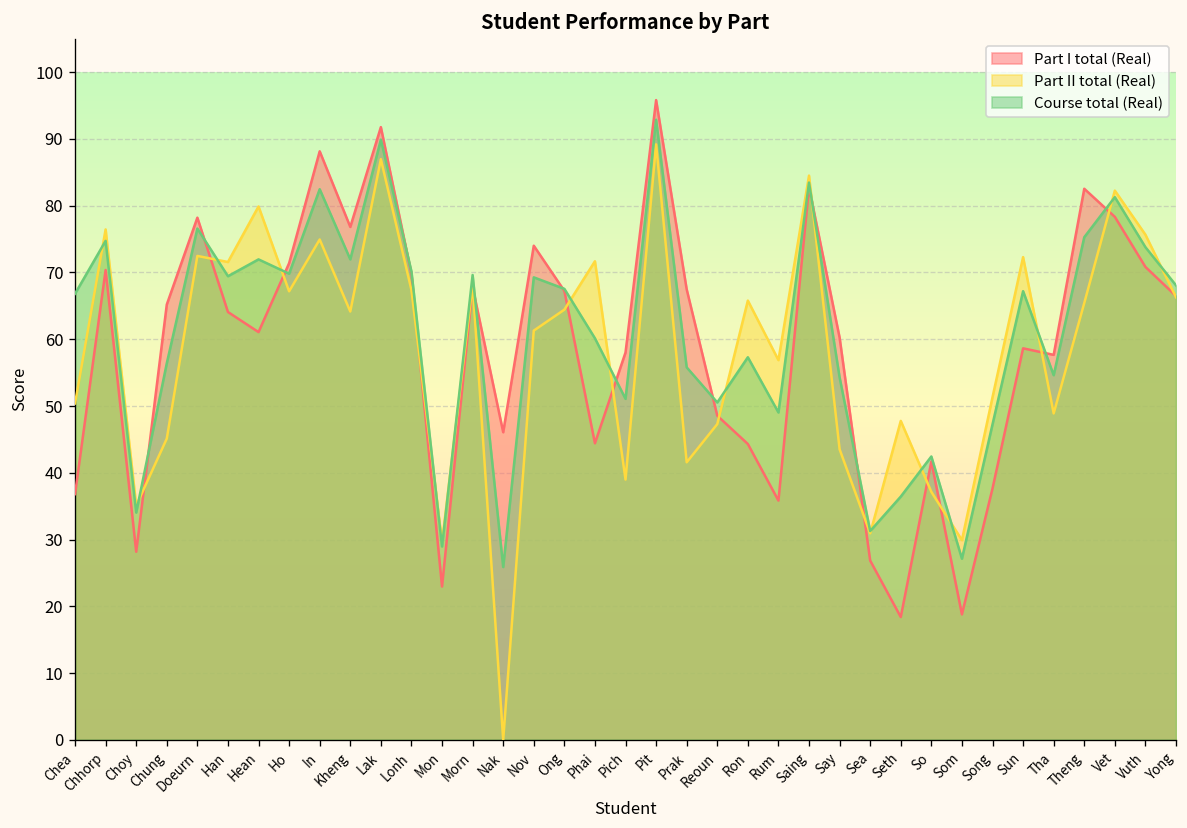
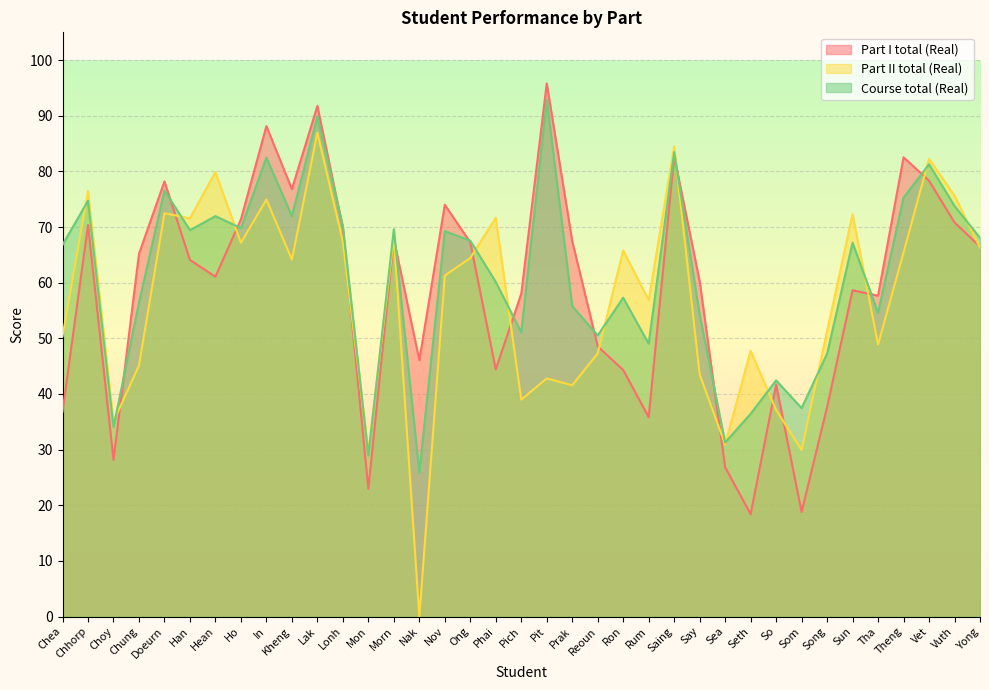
Part II total (Real), Pit: 89 -> 43
Course total (Real), Som: 27 -> 37
